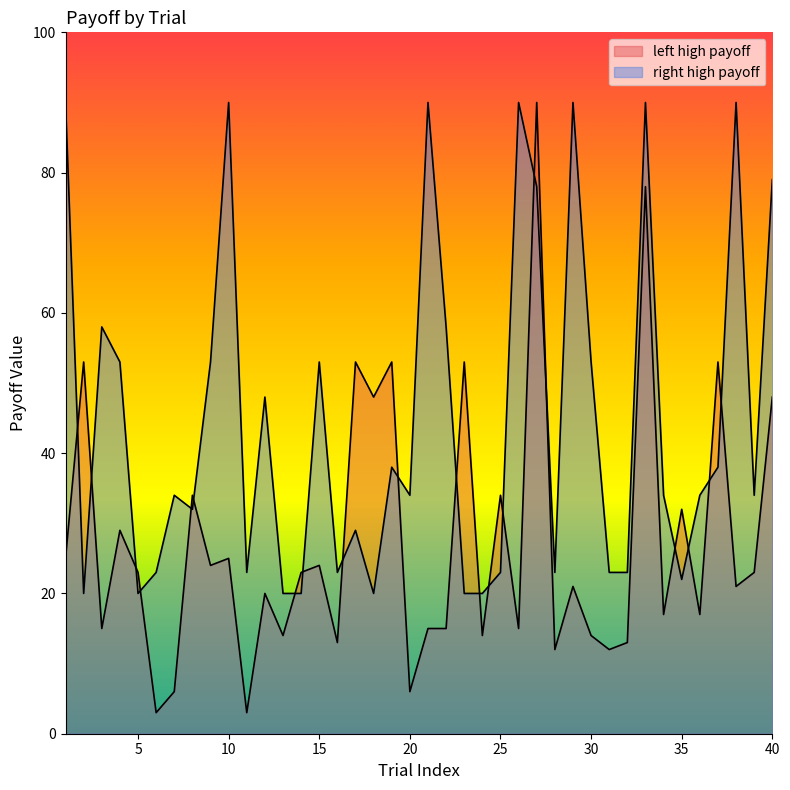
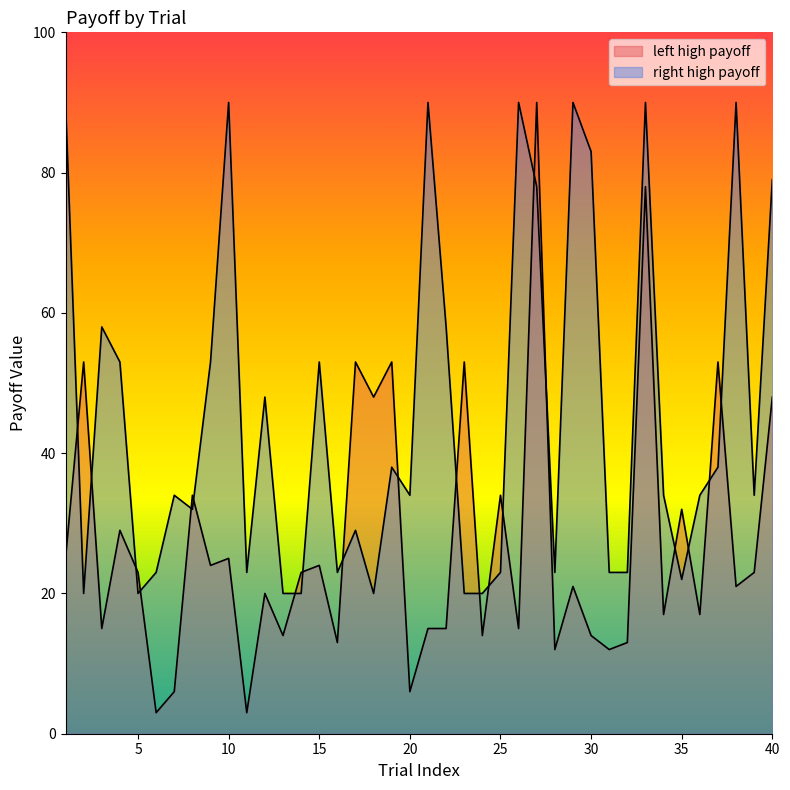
right high payoff, 30: 53 -> 83
